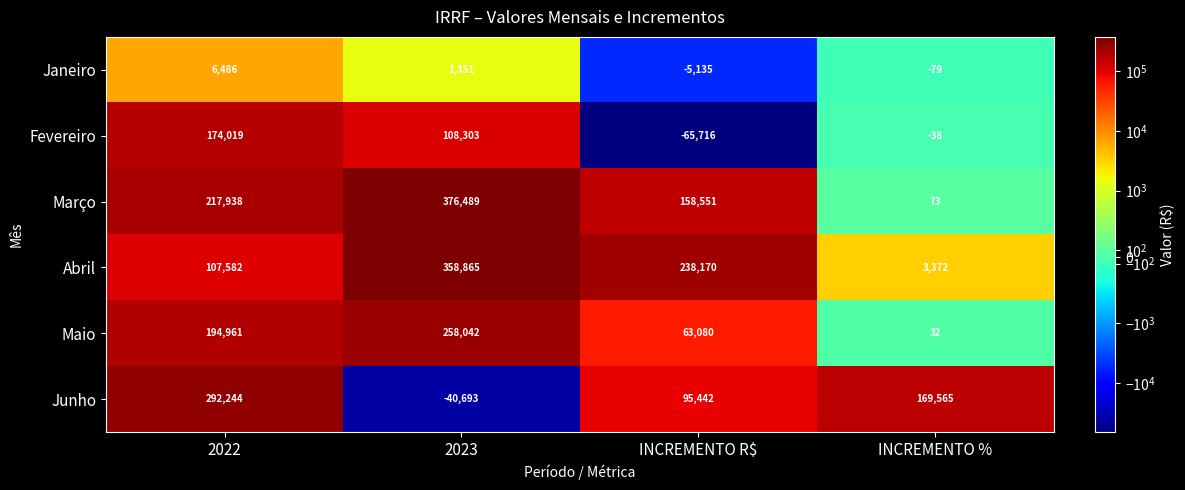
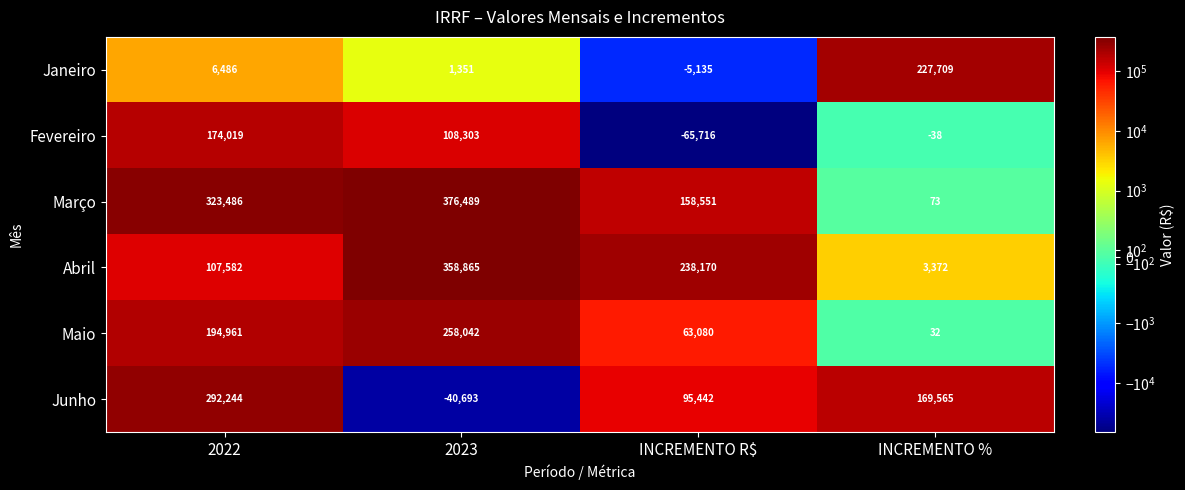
Janeiro, INCREMENTO %: -79 -> 227,709
Março, 2022: 217,938 -> 323,486
